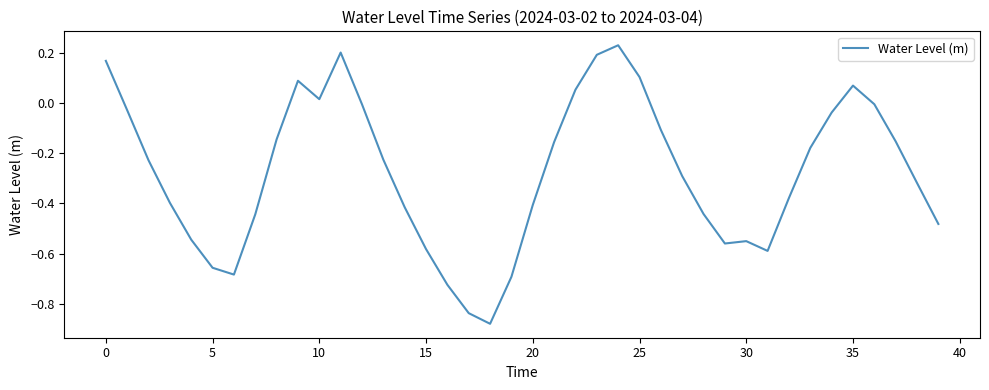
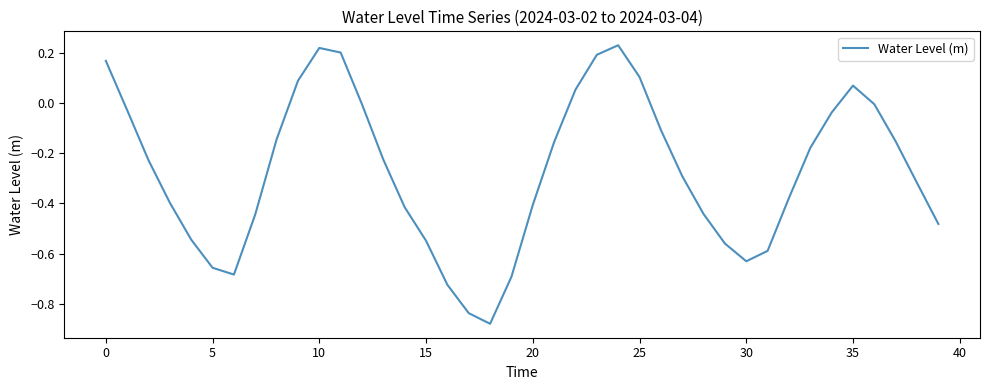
10: 0.01 -> 0.22
15: -0.58 -> -0.55
30: -0.55 -> -0.63
